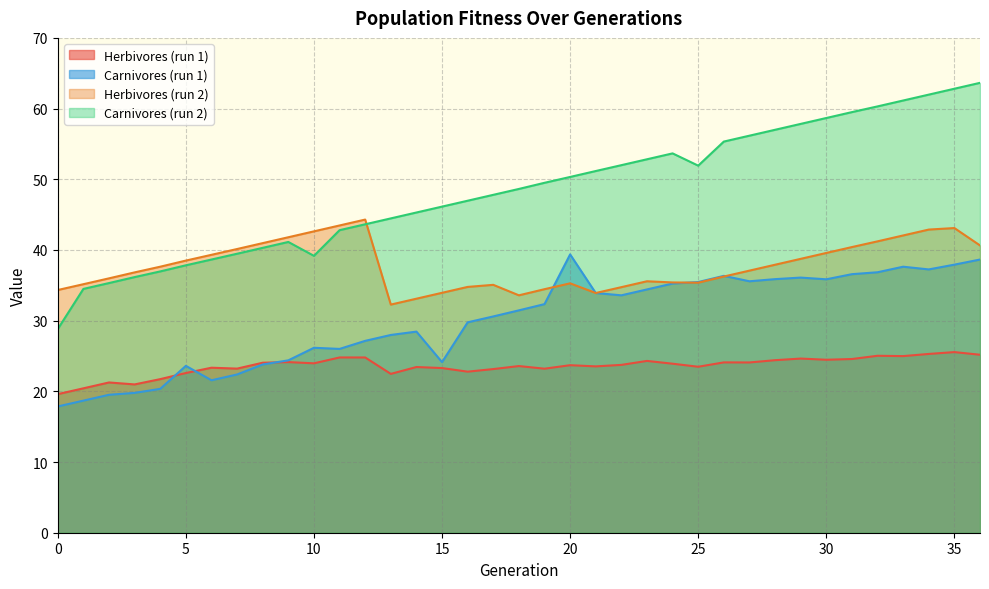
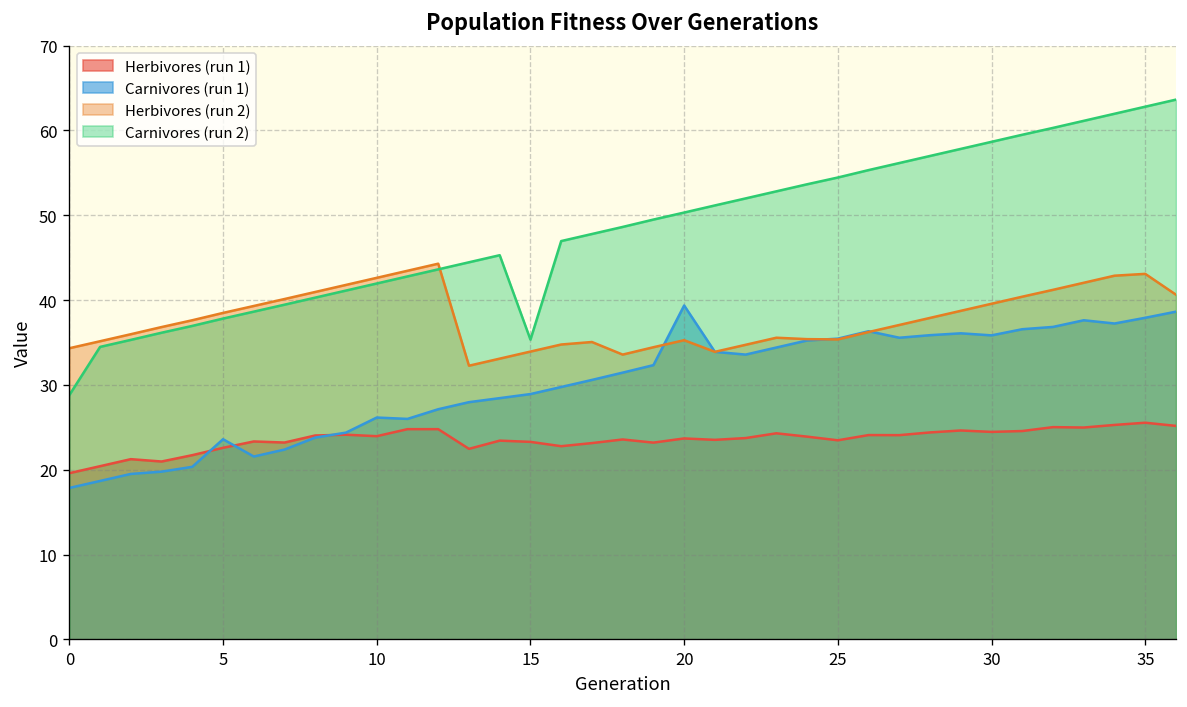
Carnivores (run 2), 10: 39 -> 42
Carnivores (run 1), 15: 24 -> 29
Carnivores (run 2), 15: 46 -> 35
Carnivores (run 2), 25: 52 -> 54
